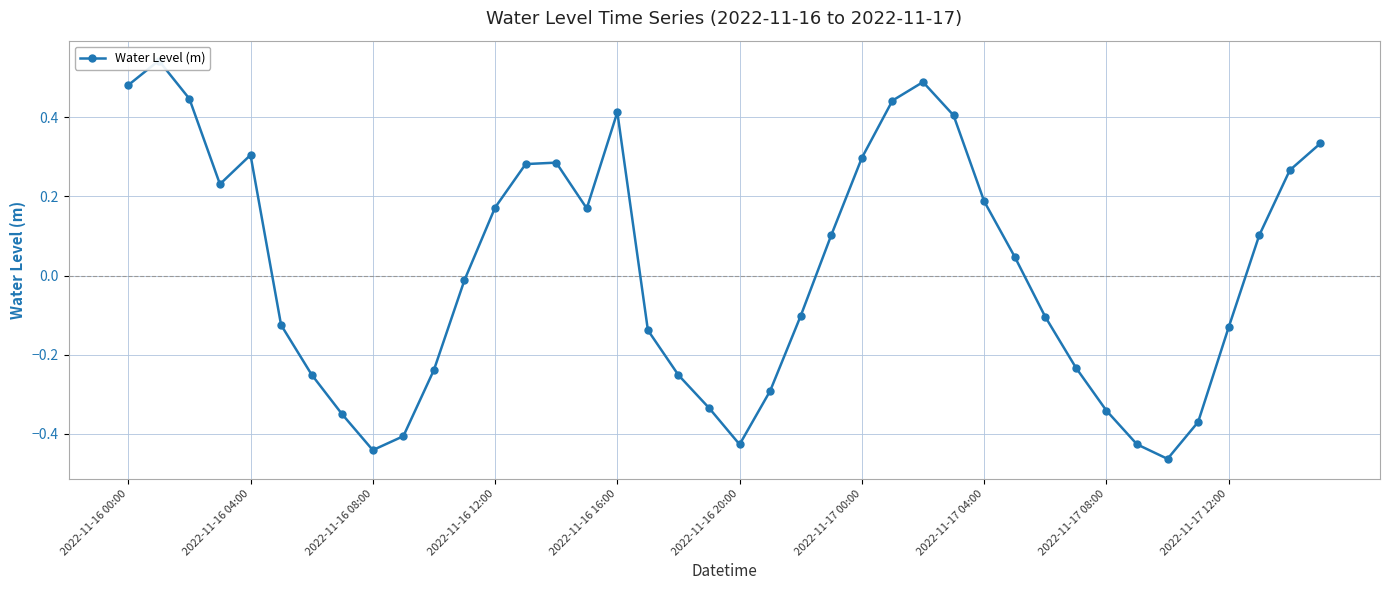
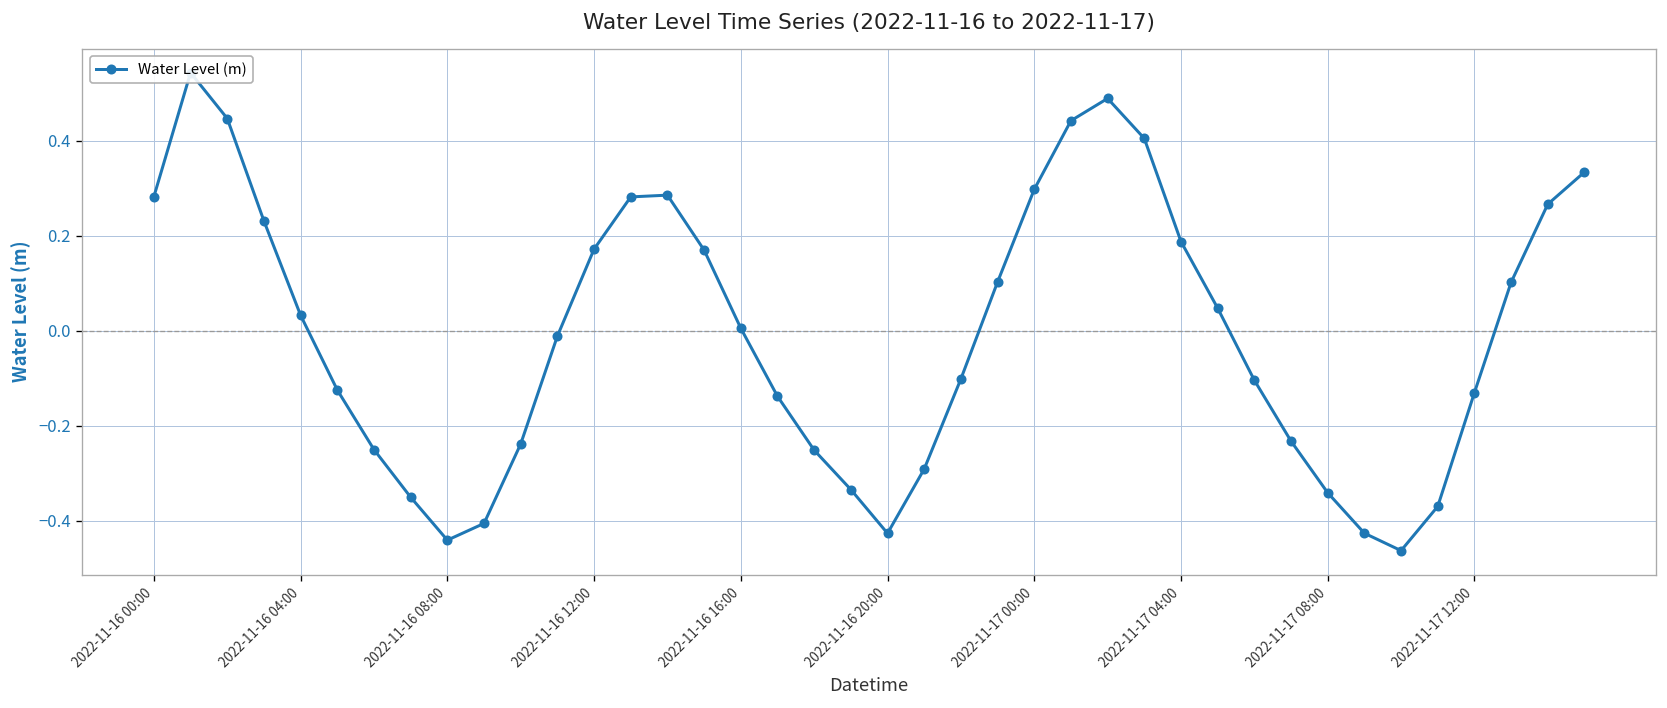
2022-11-16 00:00: 0.48 -> 0.28
2022-11-16 04:00: 0.30 -> 0.03
2022-11-16 16:00: 0.41 -> 0.01
